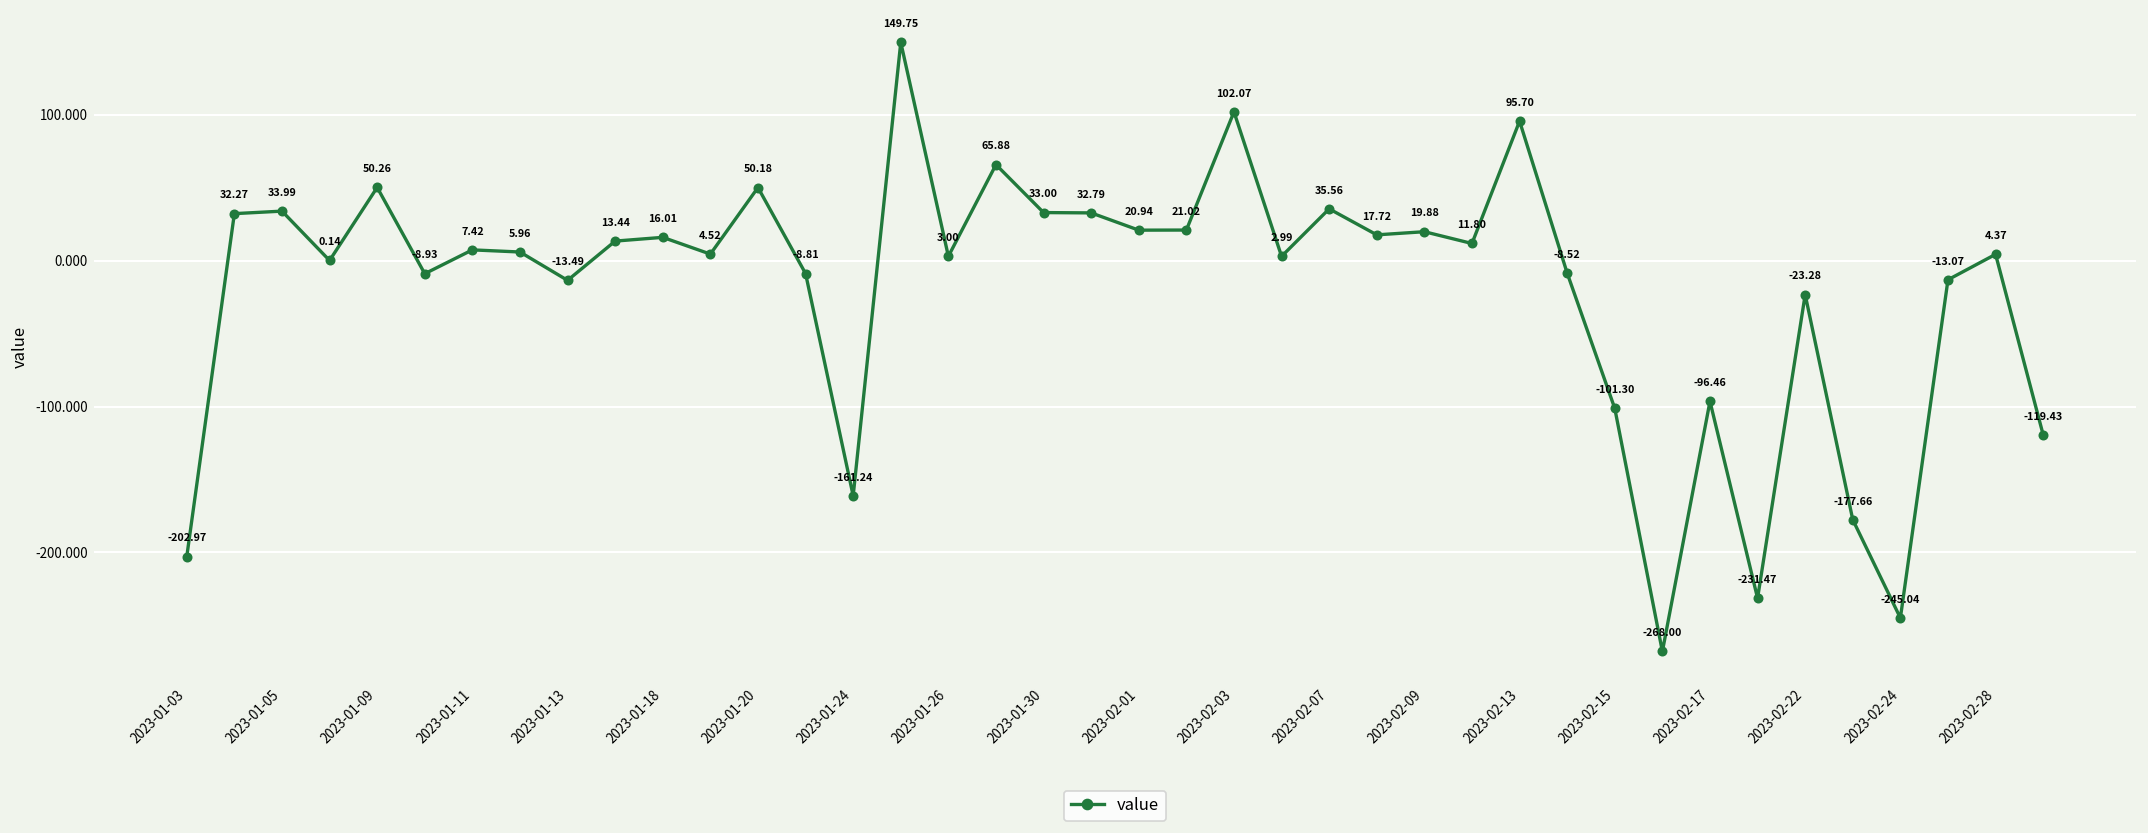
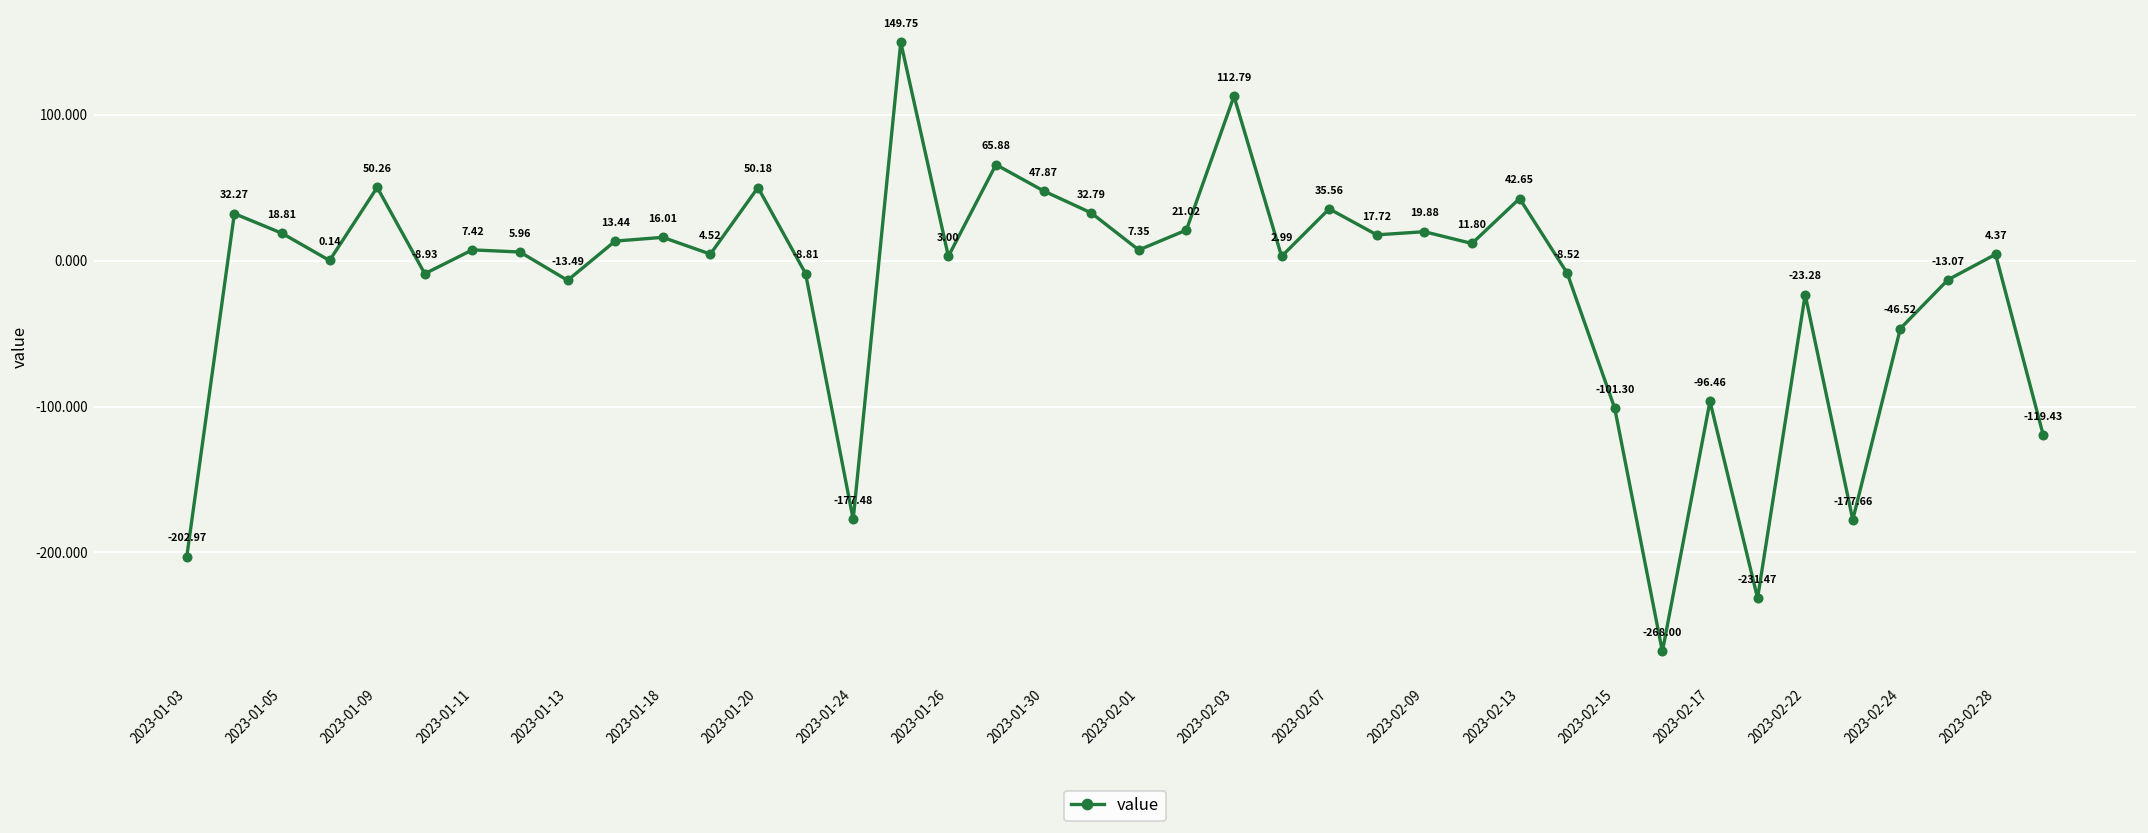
2023-01-05: 33.99 -> 18.81
2023-01-24: -161.24 -> -177.48
2023-01-30: 33.00 -> 47.87
2023-02-01: 20.94 -> 7.35
2023-02-03: 102.07 -> 112.79
2023-02-13: 95.70 -> 42.65
2023-02-24: -245.04 -> -46.52
